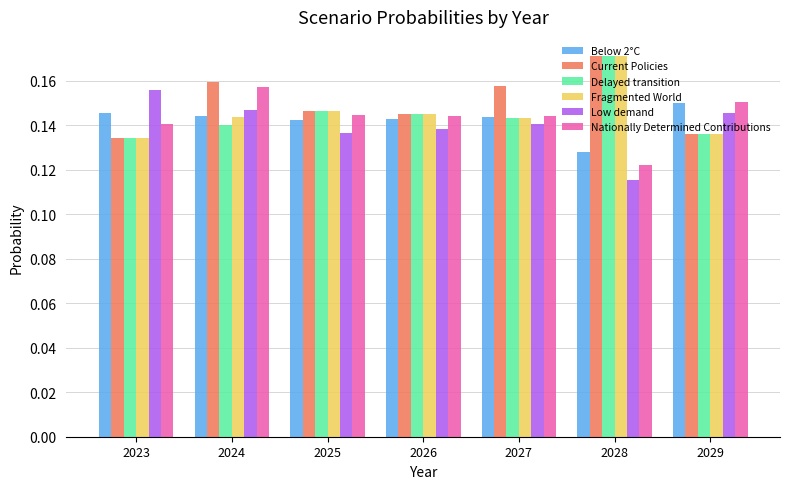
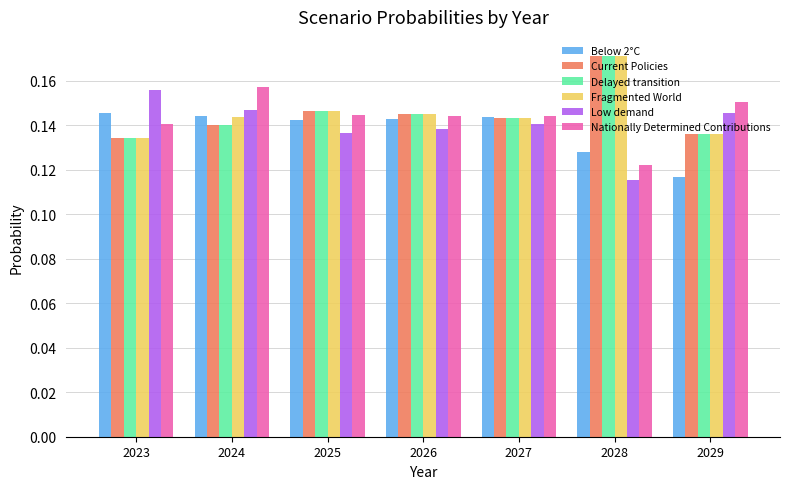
Current Policies, 2024: 0.159 -> 0.140
Current Policies, 2027: 0.158 -> 0.143
Below 2°C, 2029: 0.150 -> 0.117
